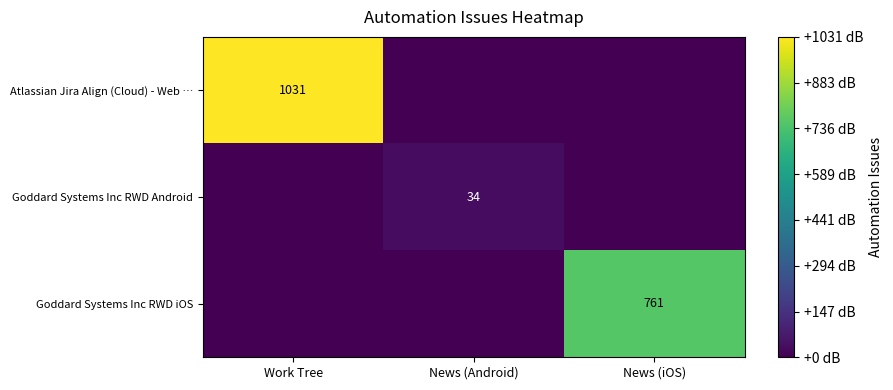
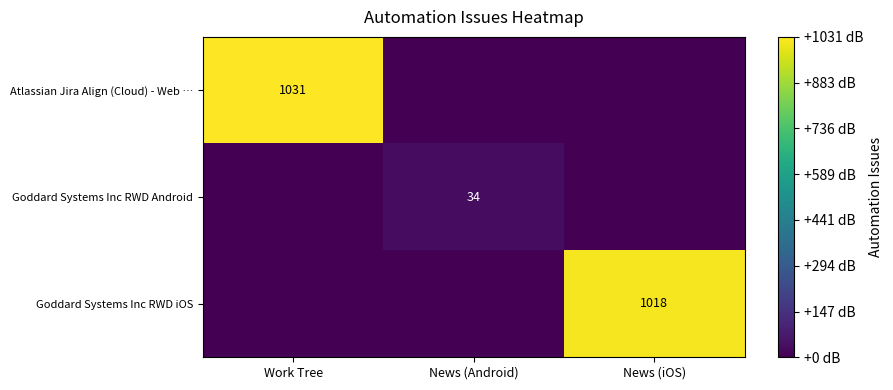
Goddard Systems Inc RWD iOS, News (iOS): 761 -> 1018
